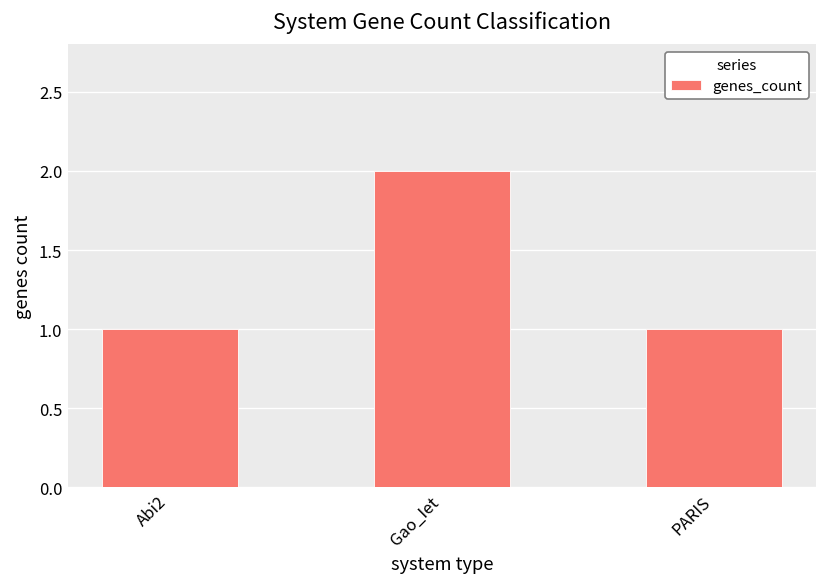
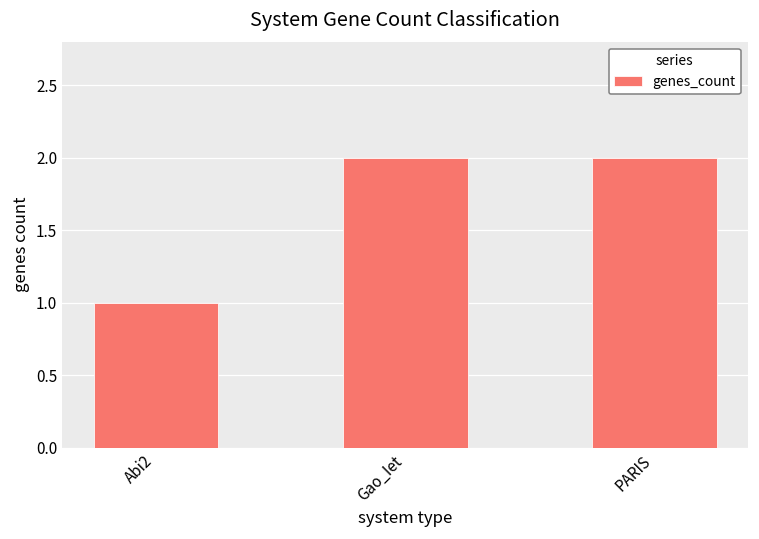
PARIS: 1 -> 2
